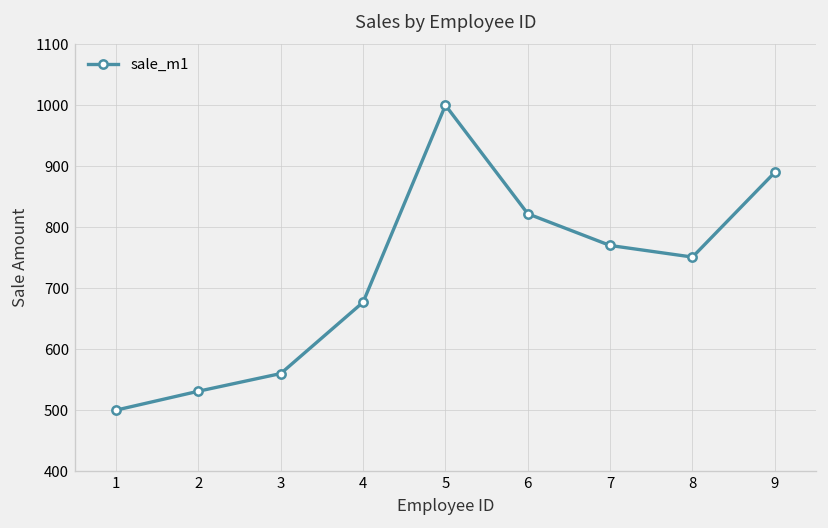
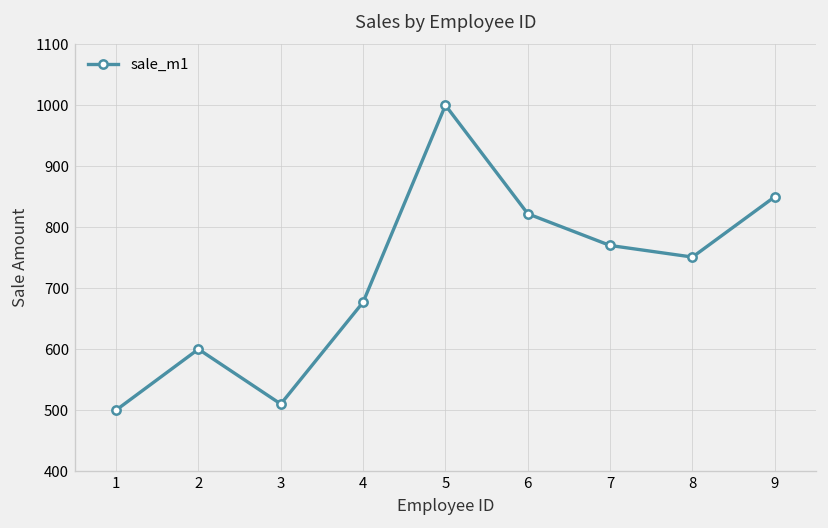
2: 530 -> 600
3: 560 -> 510
9: 890 -> 850
